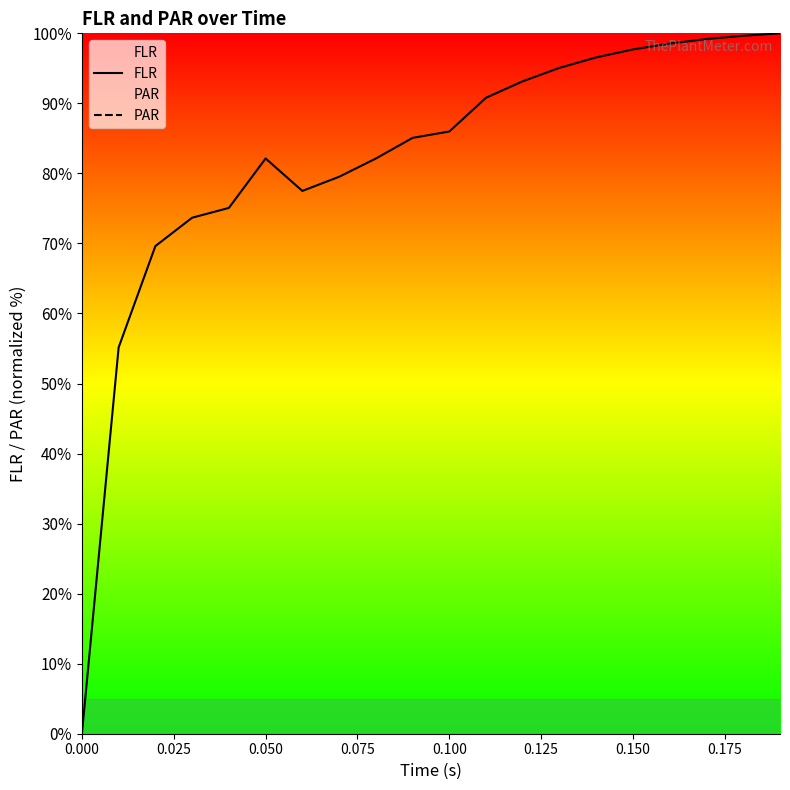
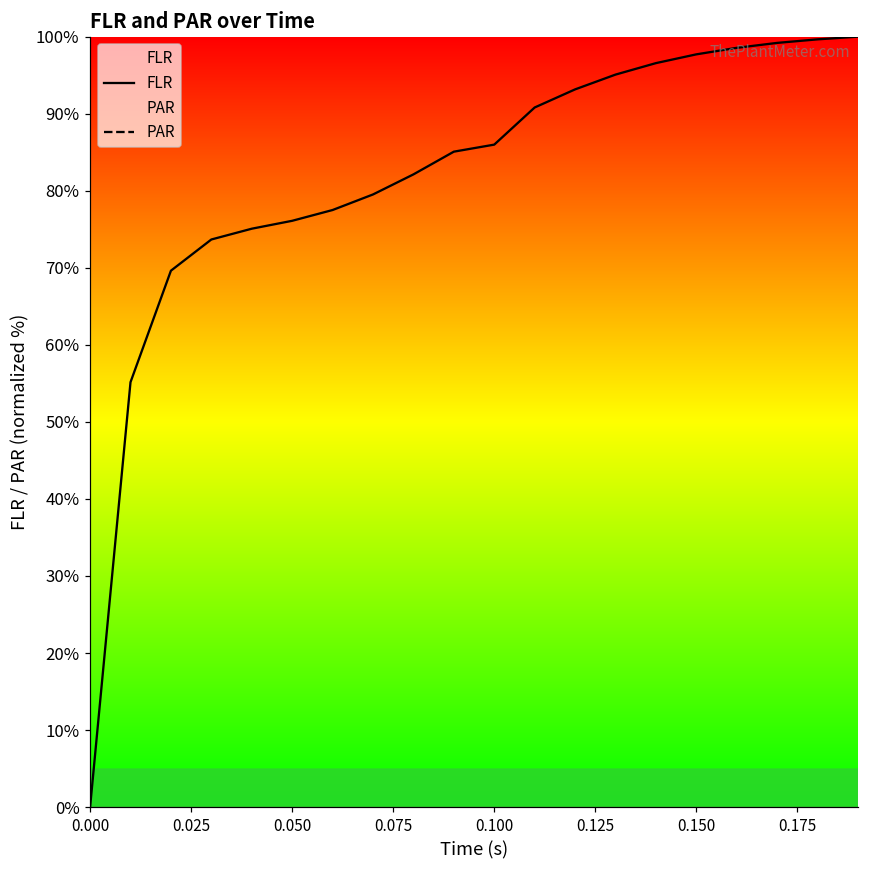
0.050: 82% -> 76%
